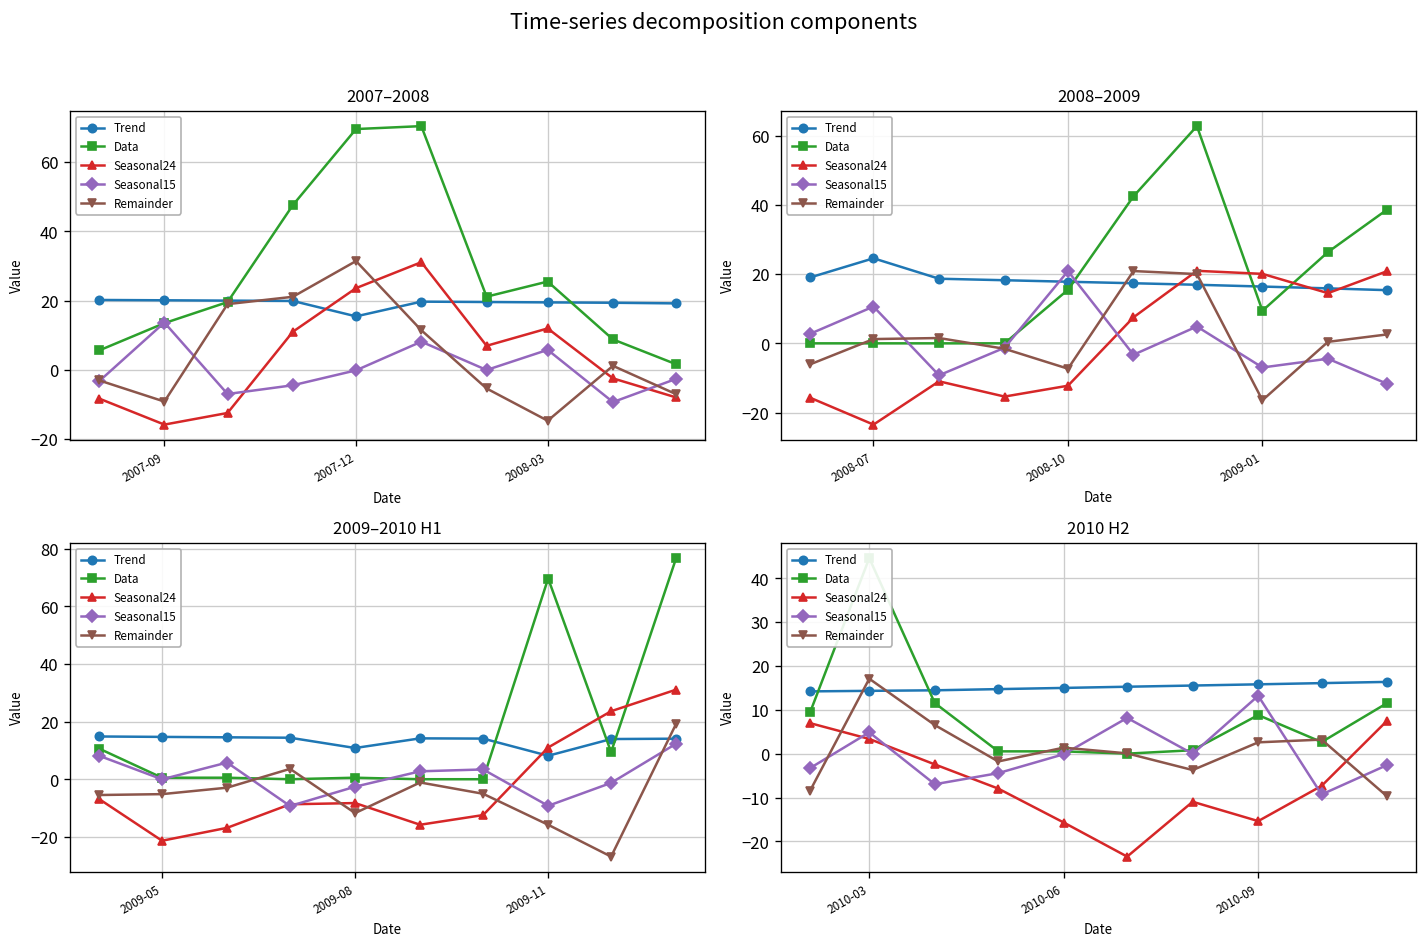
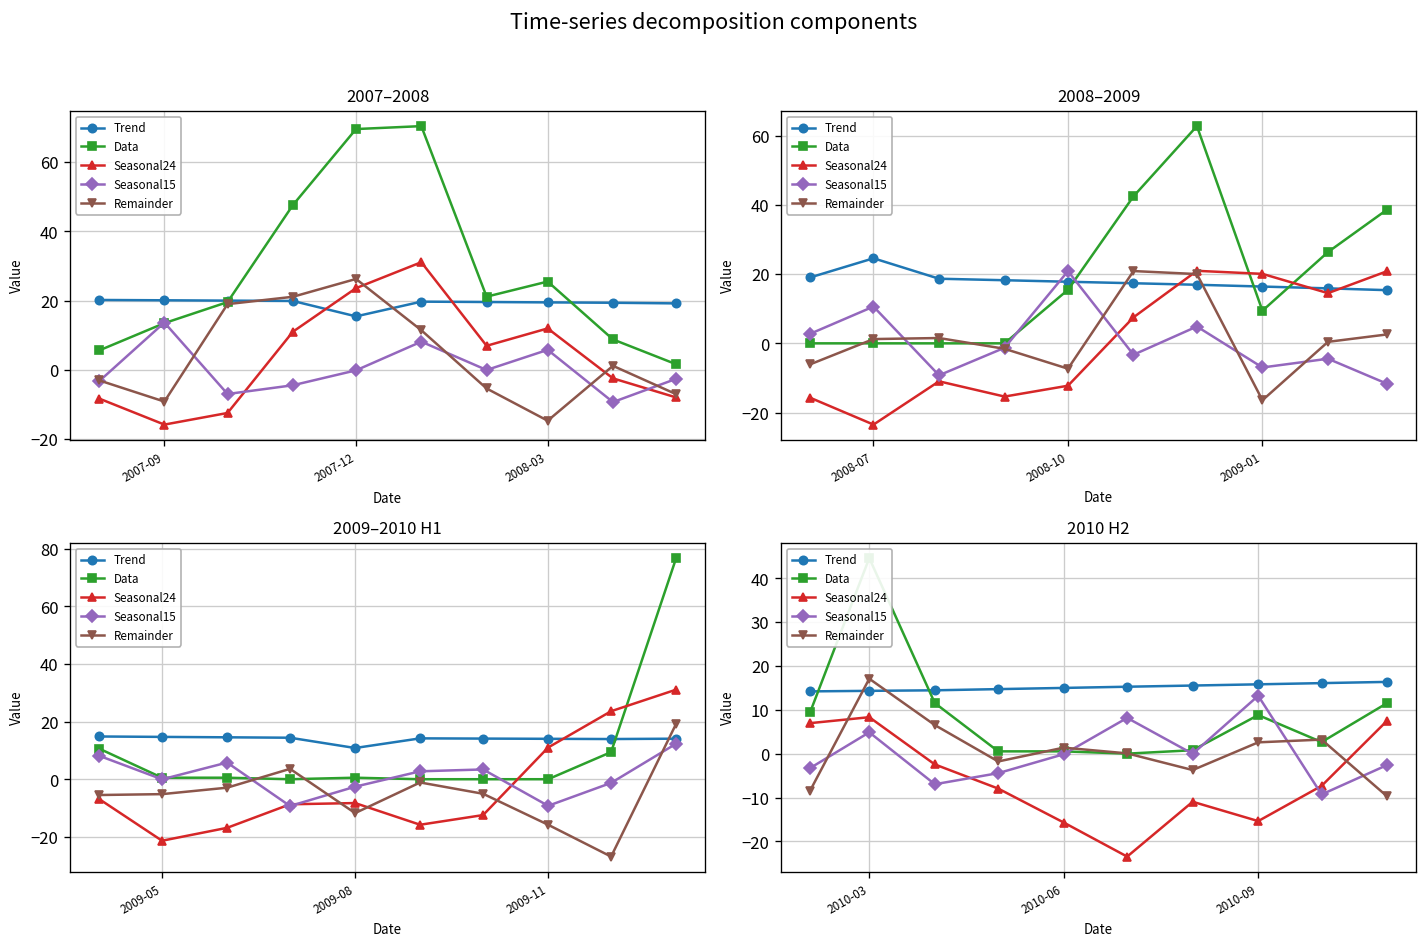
2007–2008, Remainder, 2007-12: 31 -> 26
2009–2010 H1, Trend, 2009-11: 8 -> 14
2009–2010 H1, Data, 2009-11: 70 -> 0
2010 H2, Seasonal24, 2010-03: 3 -> 8
